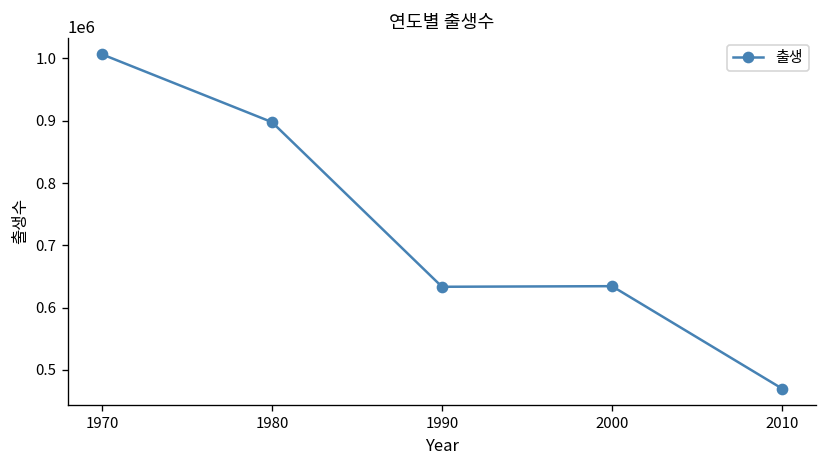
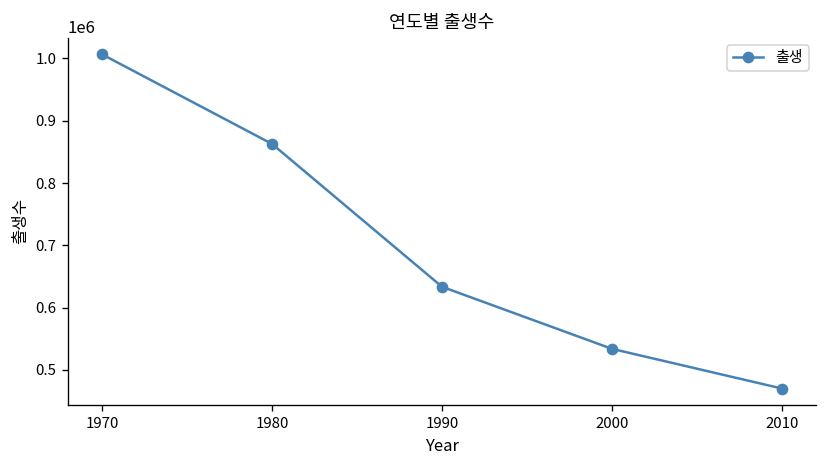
1980: 900000 -> 860000
2000: 630000 -> 530000
